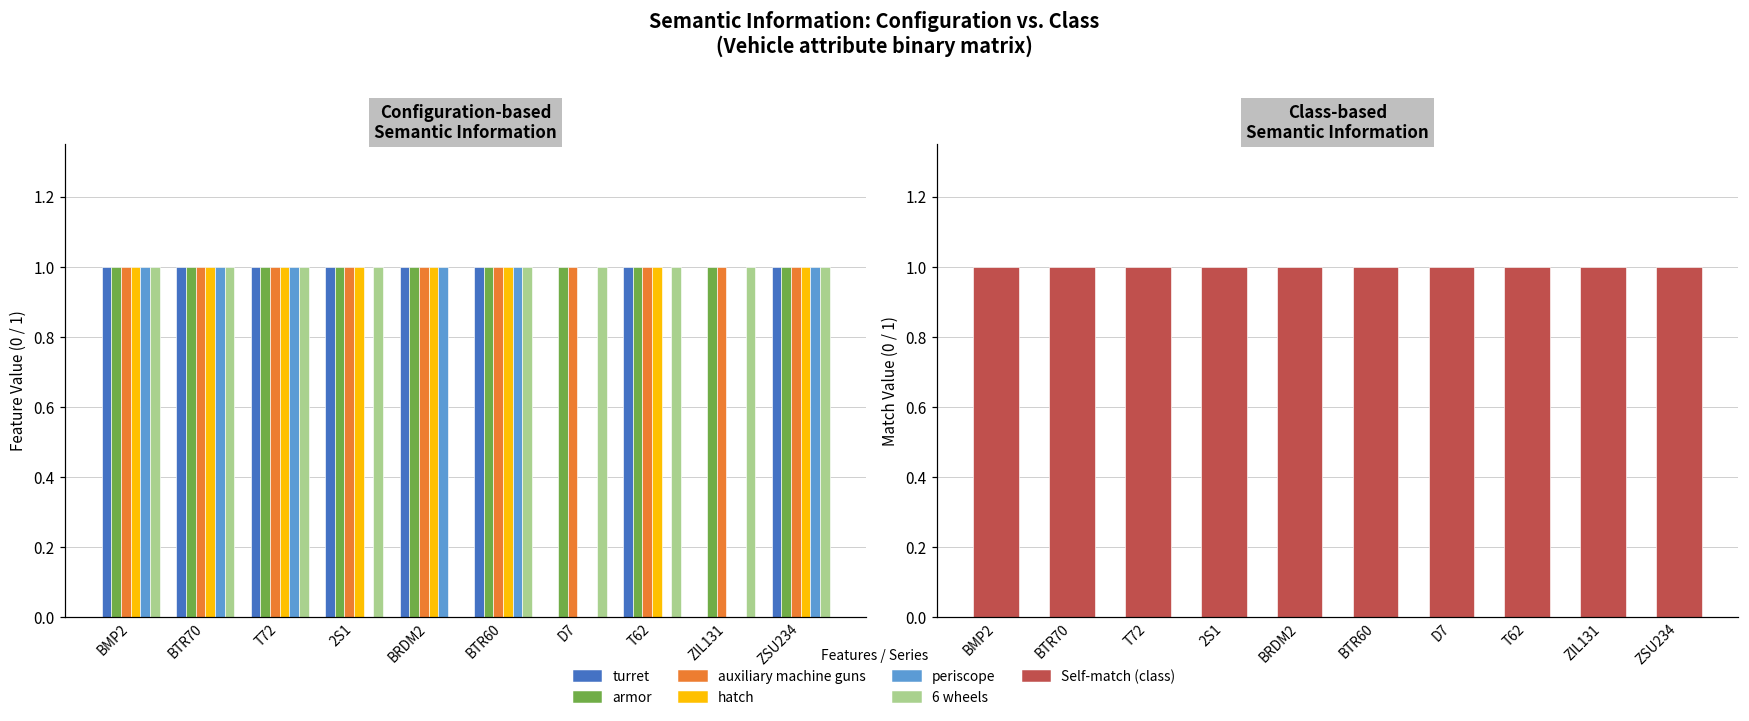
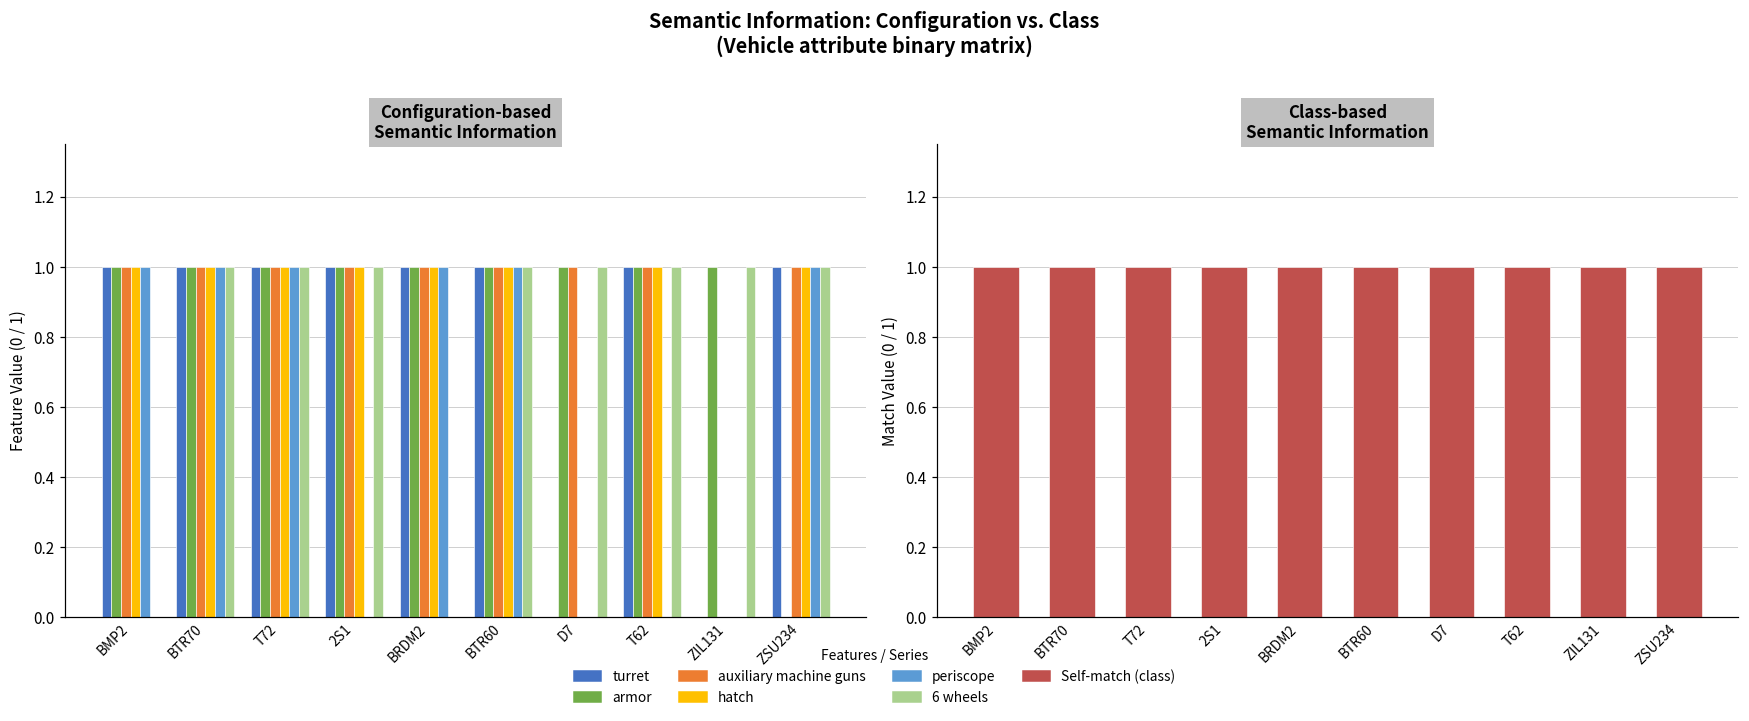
Configuration-based Semantic Information, 6 wheels, BMP2: 1 -> 0
Configuration-based Semantic Information, auxiliary machine guns, ZIL131: 1 -> 0
Configuration-based Semantic Information, armor, ZSU234: 1 -> 0
